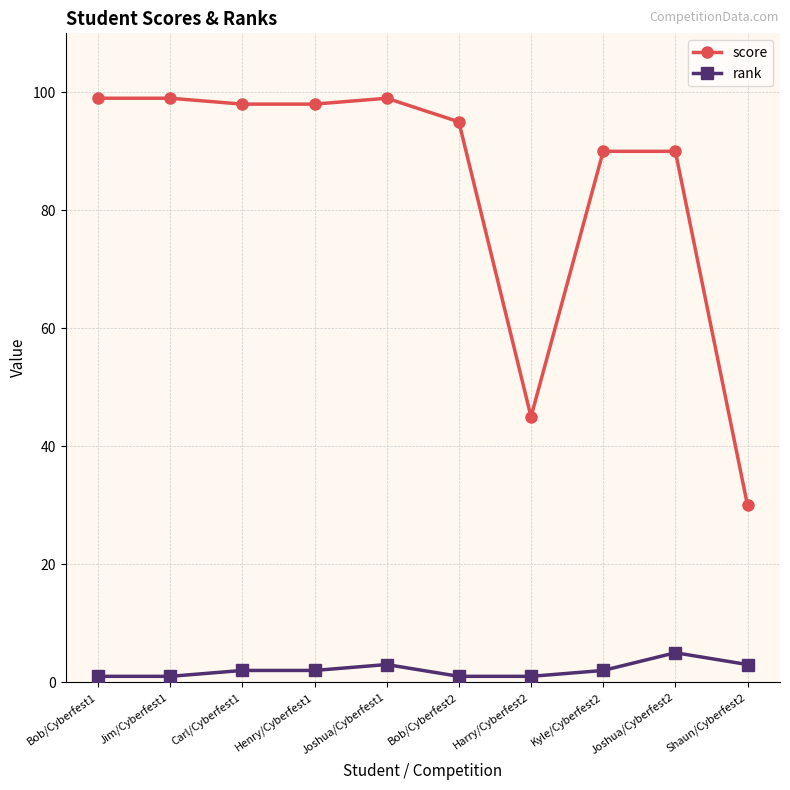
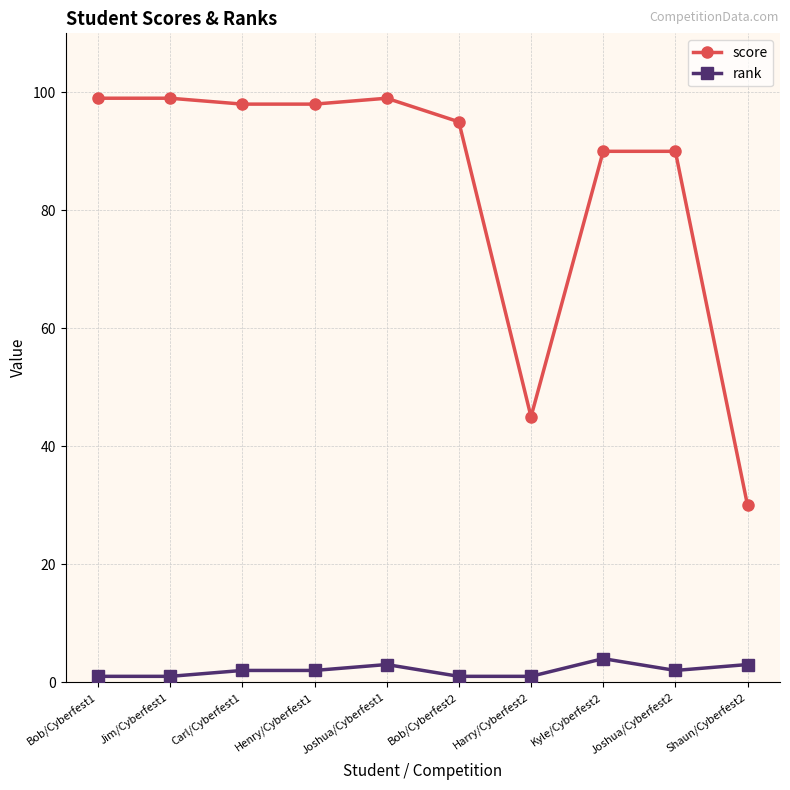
rank, Kyle/Cyberfest2: 2 -> 4
rank, Joshua/Cyberfest2: 5 -> 2
